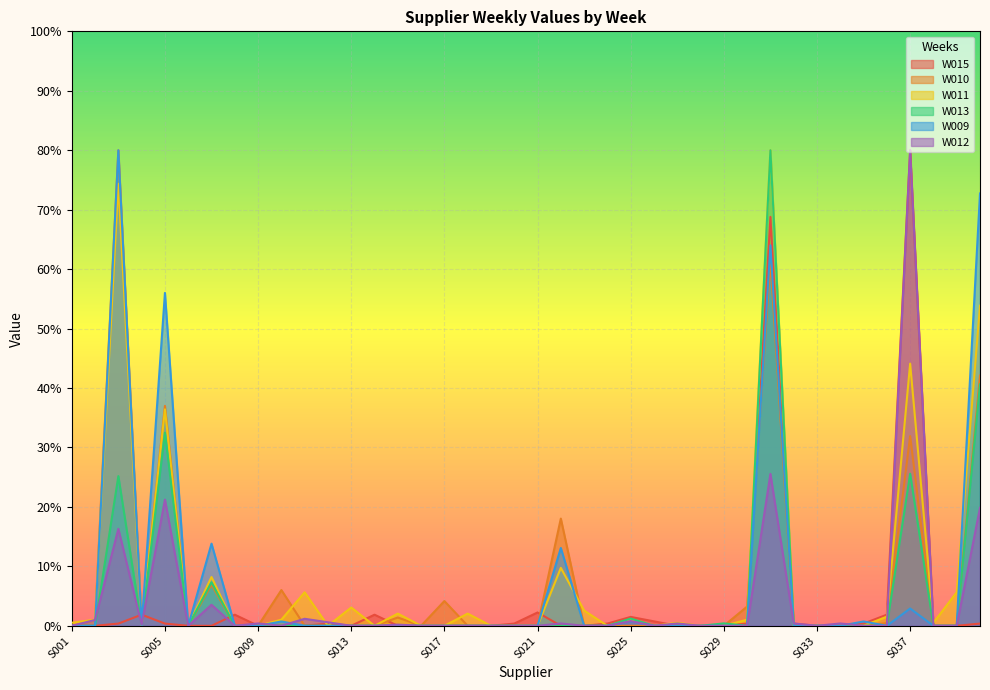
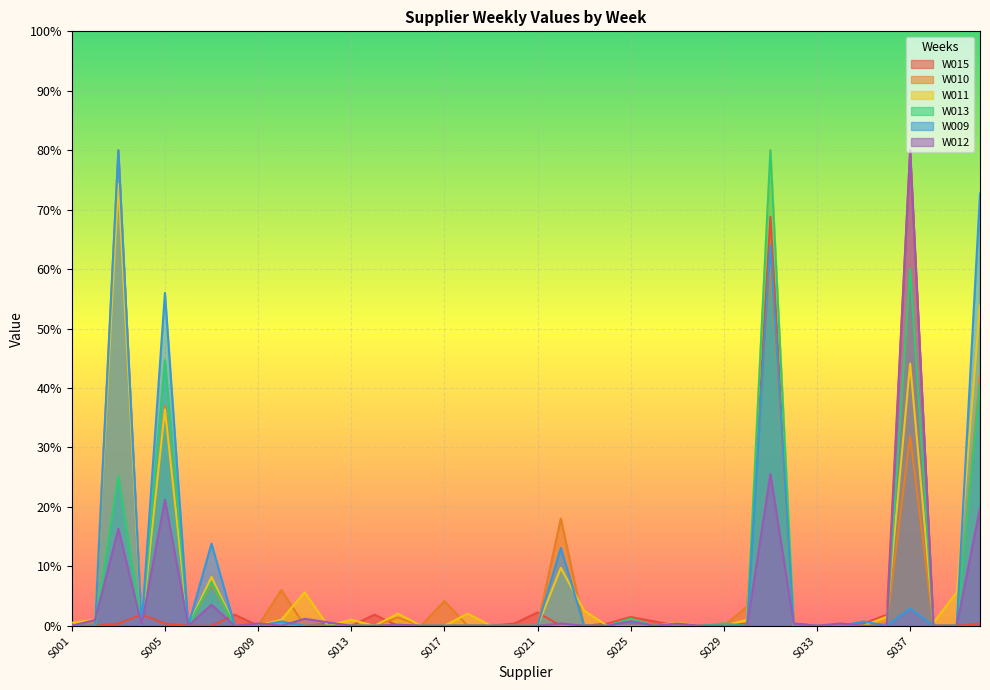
W013, S005: 32% -> 45%
W011, S013: 3% -> 1%
W013, S037: 26% -> 60%
